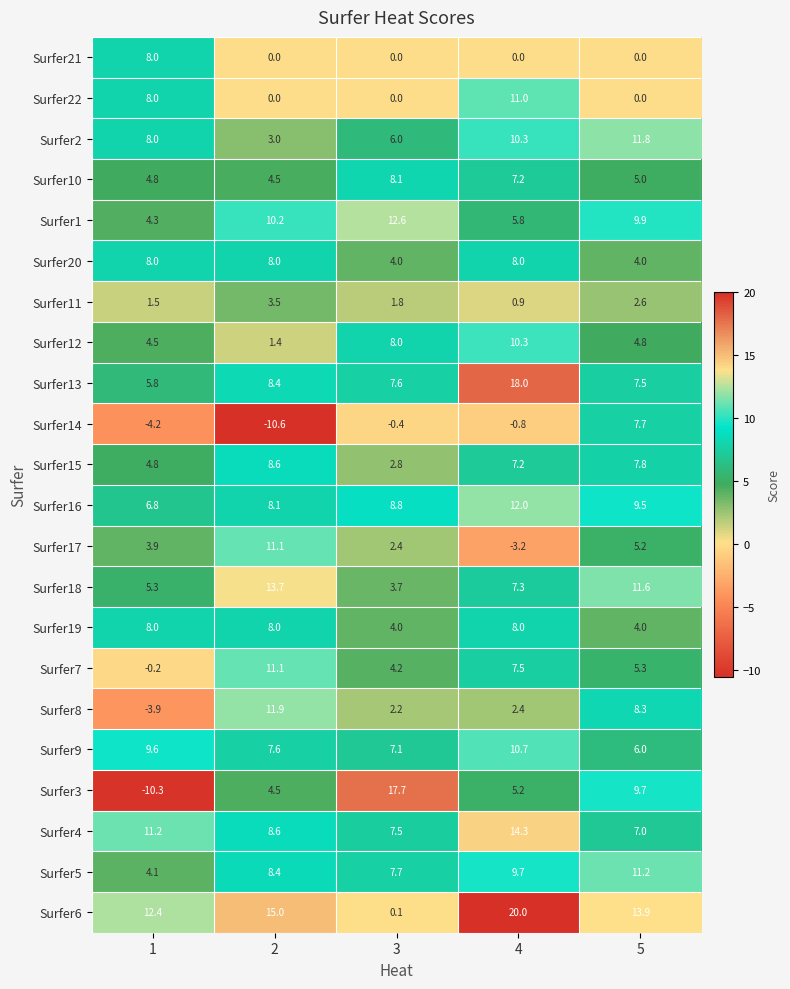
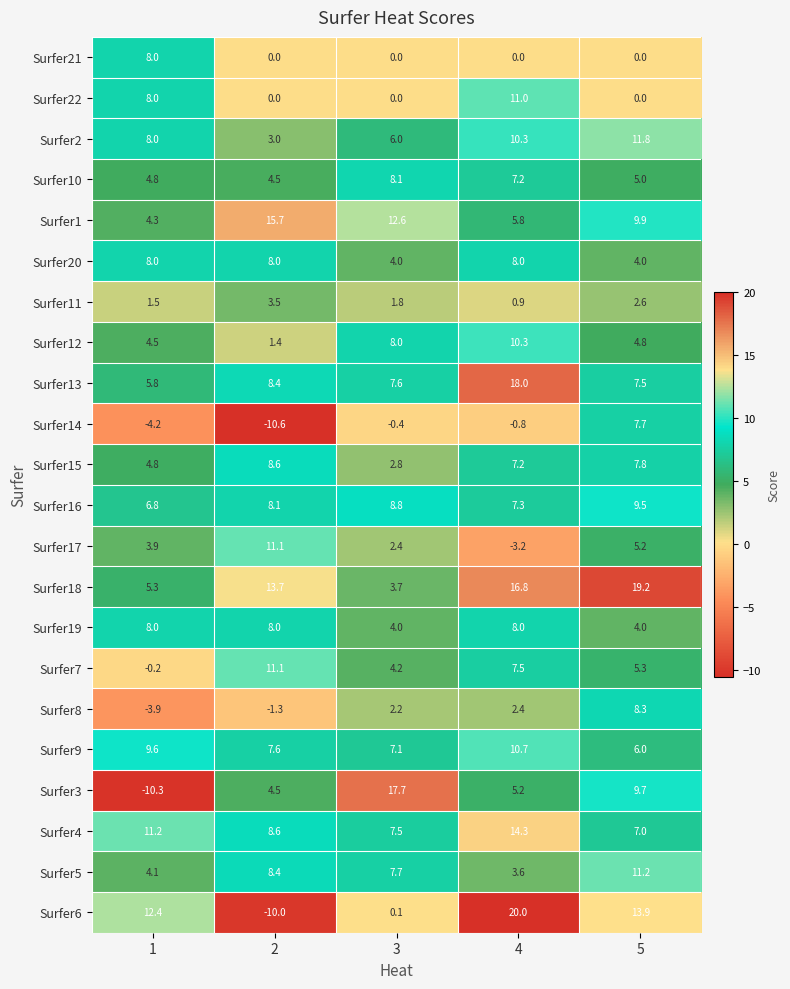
Surfer1, 2: 10.2 -> 15.7
Surfer16, 4: 12.0 -> 7.3
Surfer18, 4: 7.3 -> 16.8
Surfer18, 5: 11.6 -> 19.2
Surfer8, 2: 11.9 -> -1.3
Surfer5, 4: 9.7 -> 3.6
Surfer6, 2: 15.0 -> -10.0
